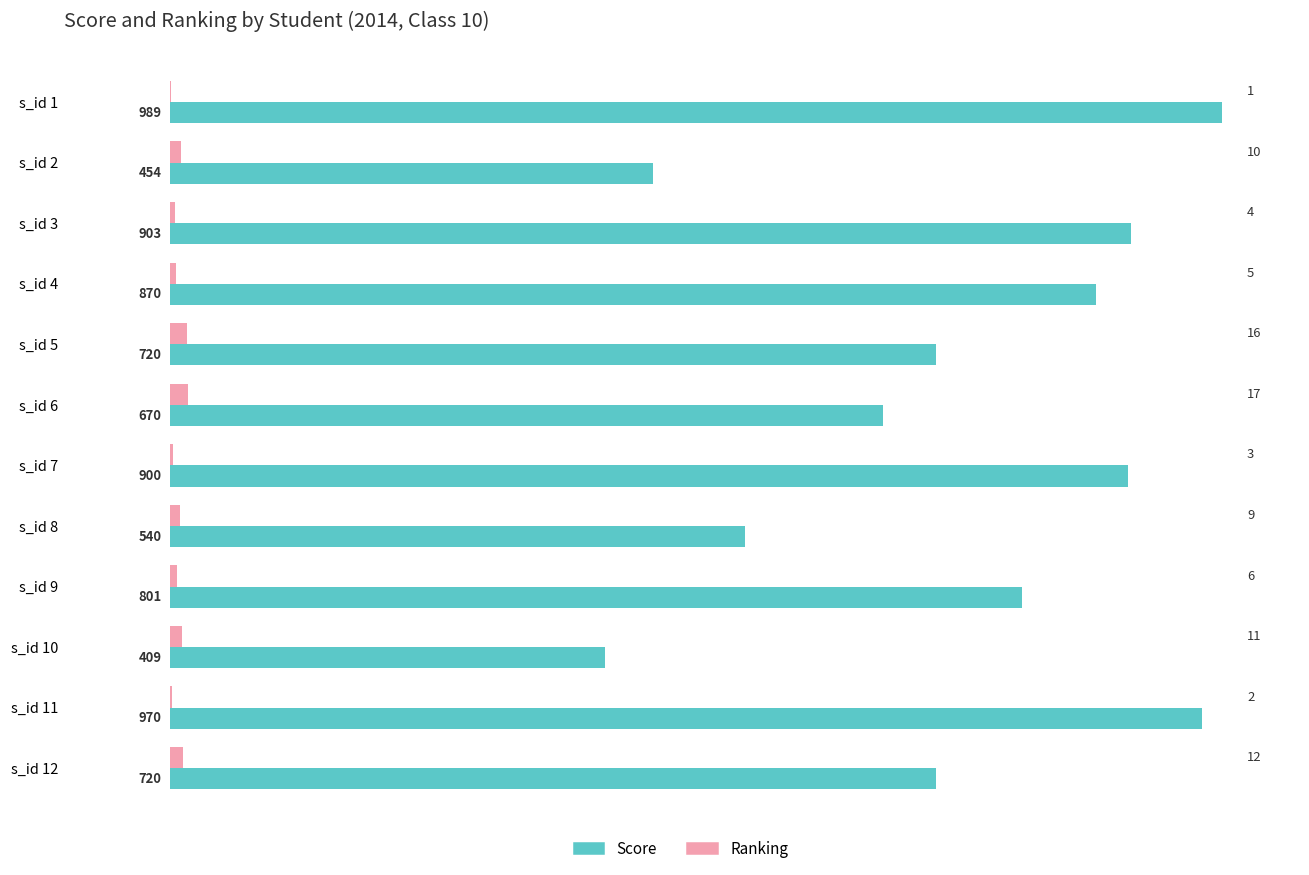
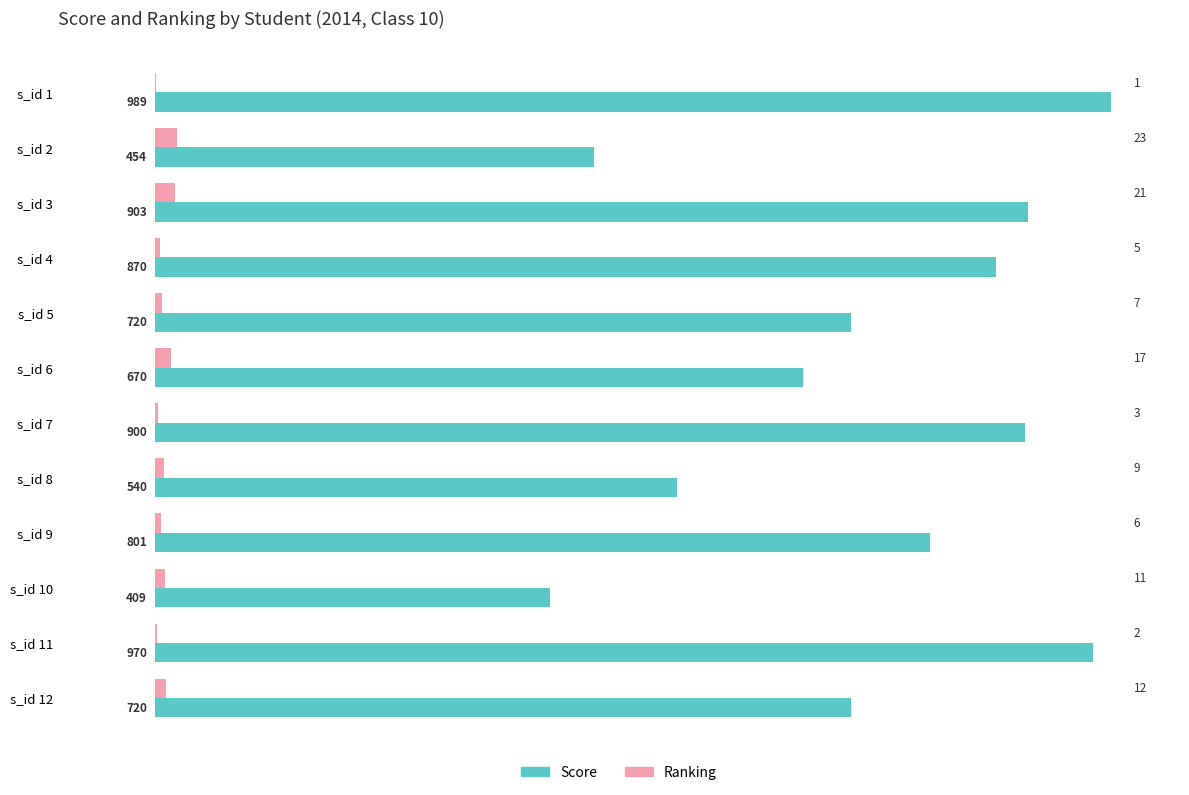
Ranking, s_id 2: 10 -> 23
Ranking, s_id 3: 4 -> 21
Ranking, s_id 5: 16 -> 7
